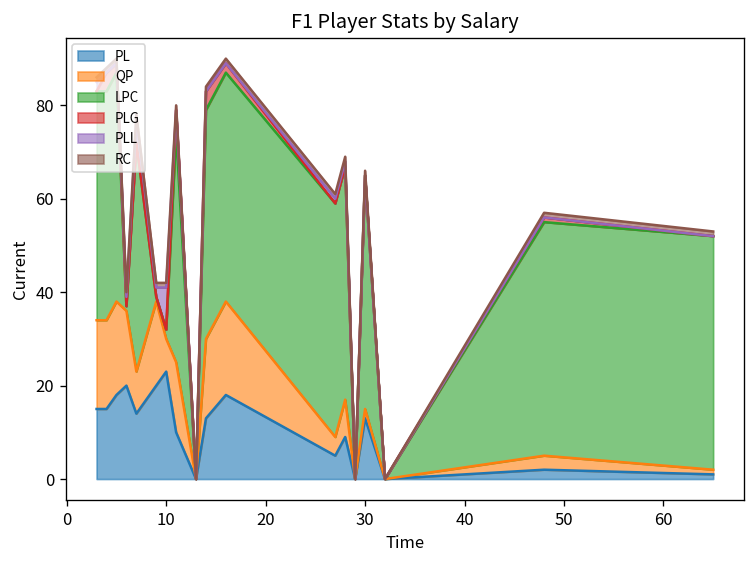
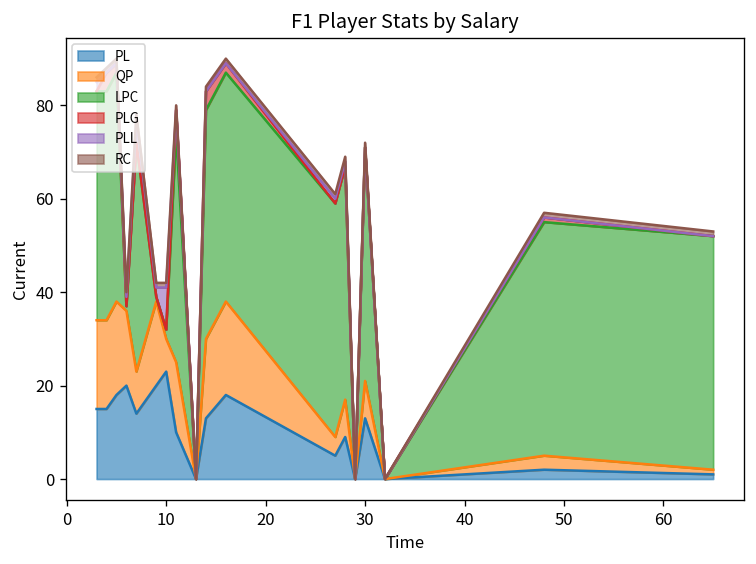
QP, 30: 2 -> 8
